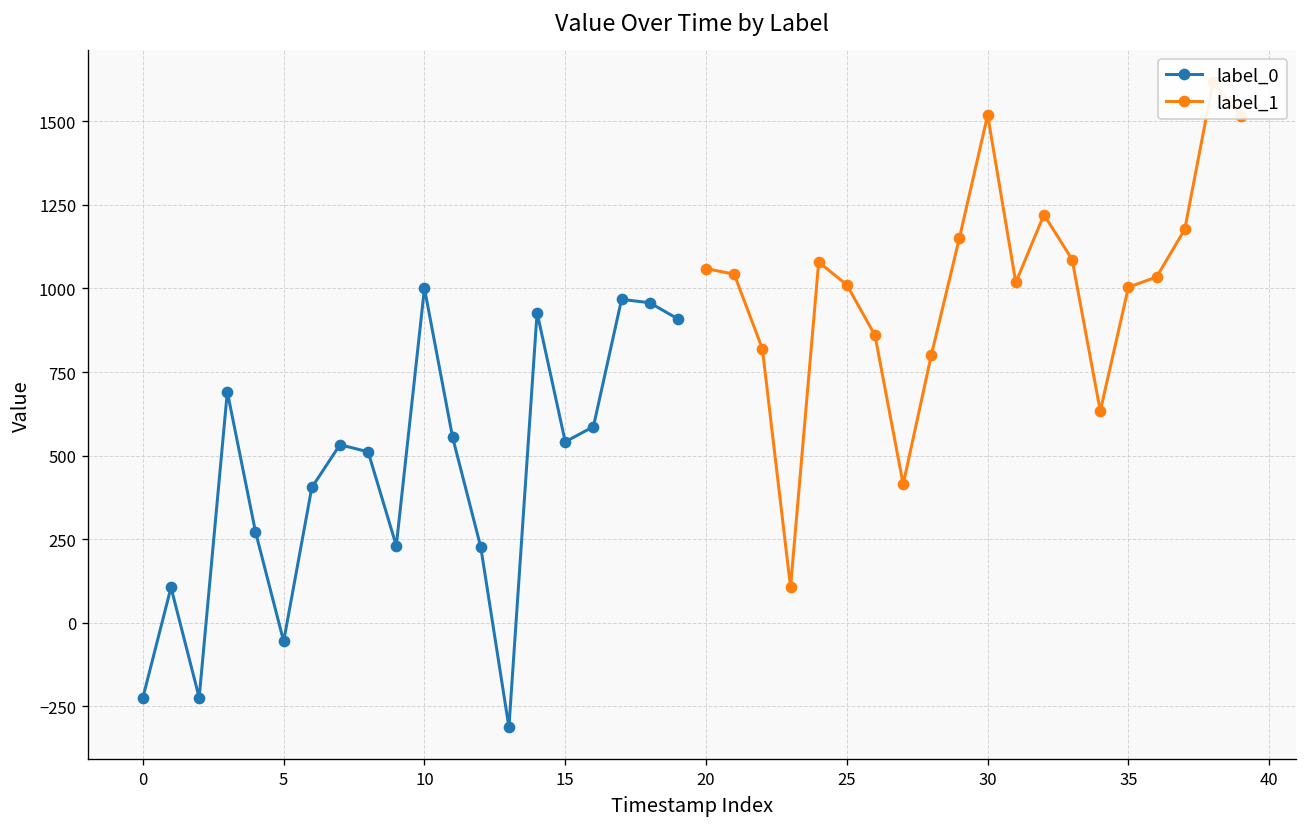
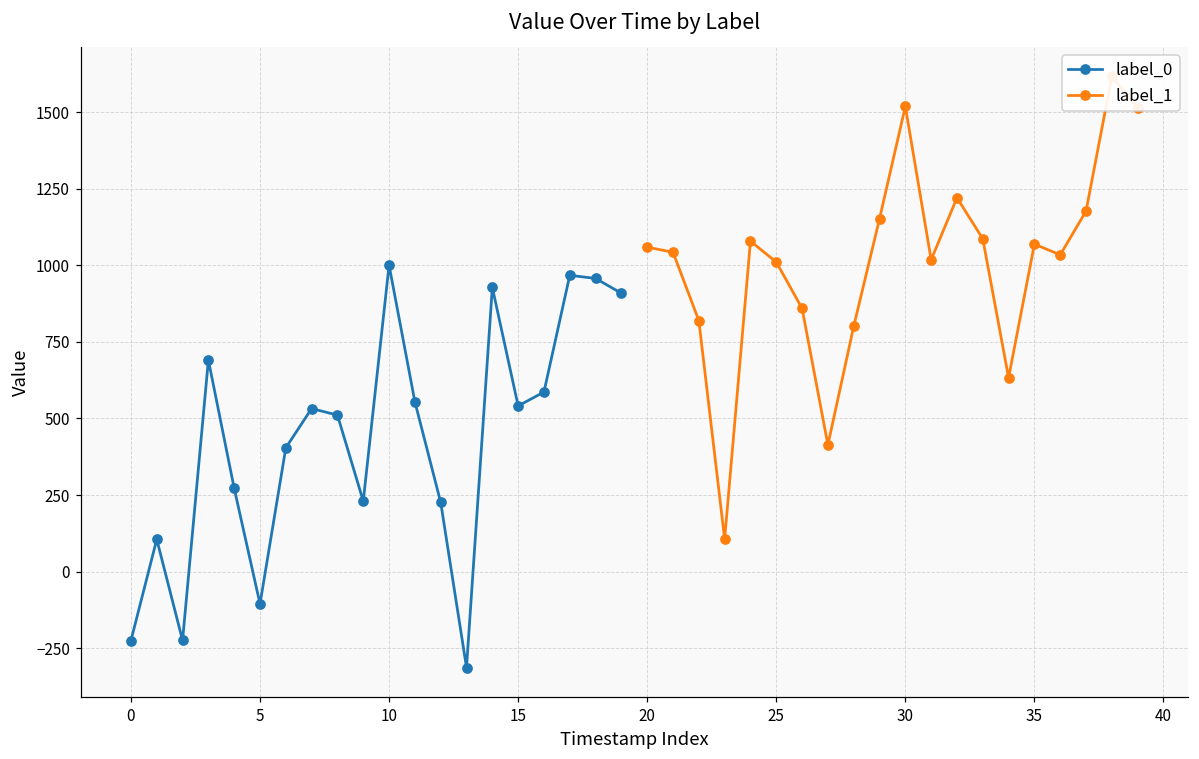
label_0, 5: -60 -> -110
label_1, 35: 1000 -> 1070
